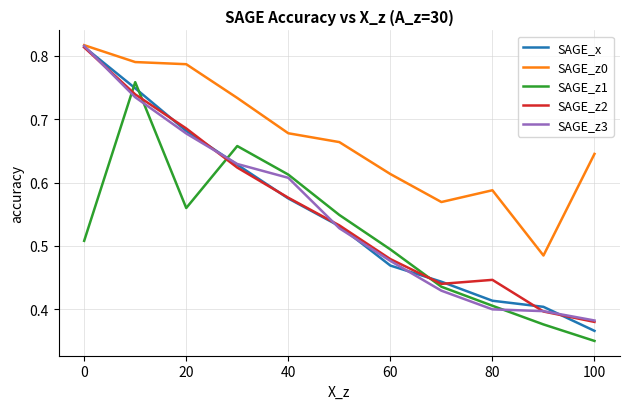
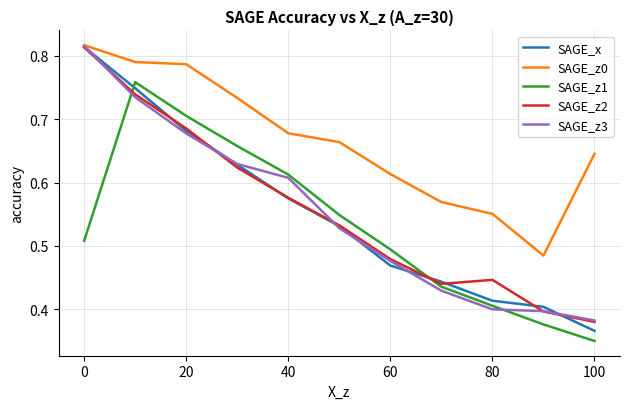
SAGE_z1, 20: 0.56 -> 0.70
SAGE_z0, 80: 0.59 -> 0.55
